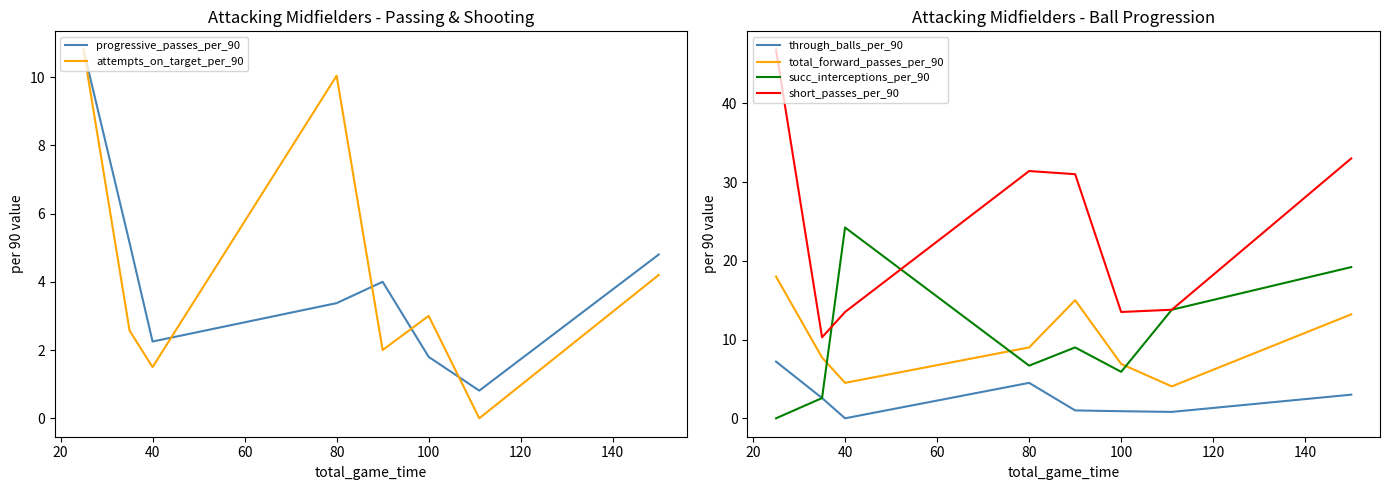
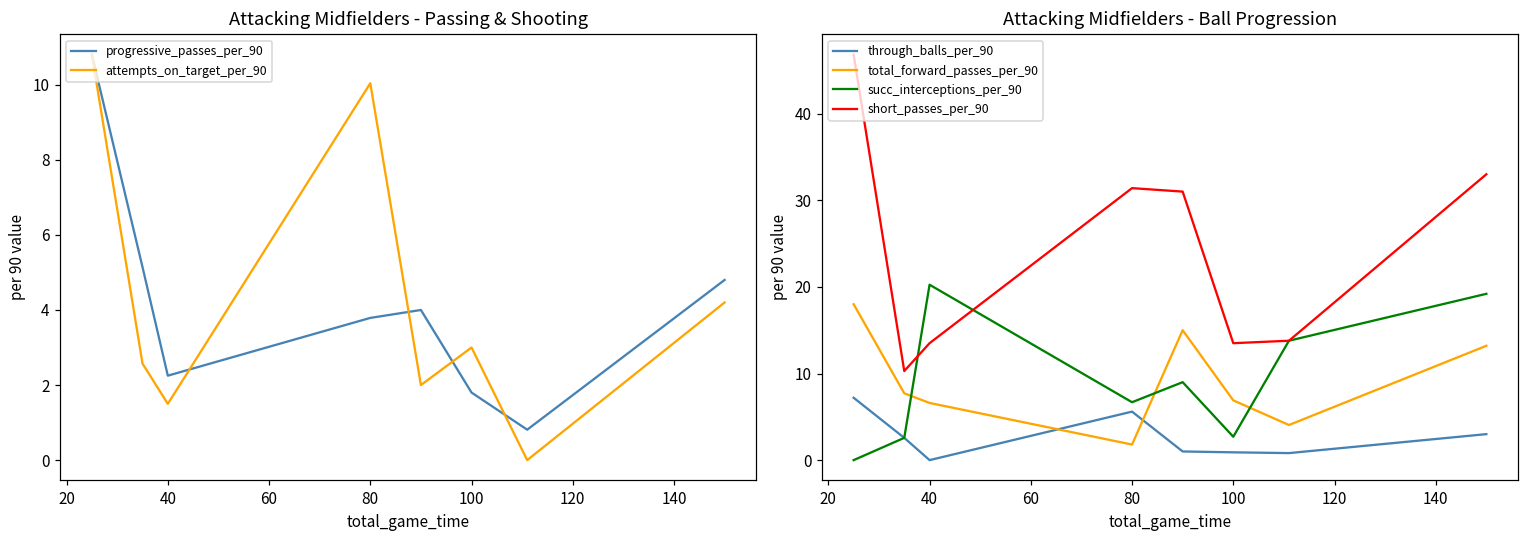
Attacking Midfielders - Passing & Shooting, progressive_passes_per_90, 80: 3.4 -> 3.8
Attacking Midfielders - Ball Progression, total_forward_passes_per_90, 40: 5 -> 7
Attacking Midfielders - Ball Progression, succ_interceptions_per_90, 40: 24 -> 20
Attacking Midfielders - Ball Progression, through_balls_per_90, 80: 5 -> 6
Attacking Midfielders - Ball Progression, total_forward_passes_per_90, 80: 9 -> 2
Attacking Midfielders - Ball Progression, succ_interceptions_per_90, 100: 6 -> 3
